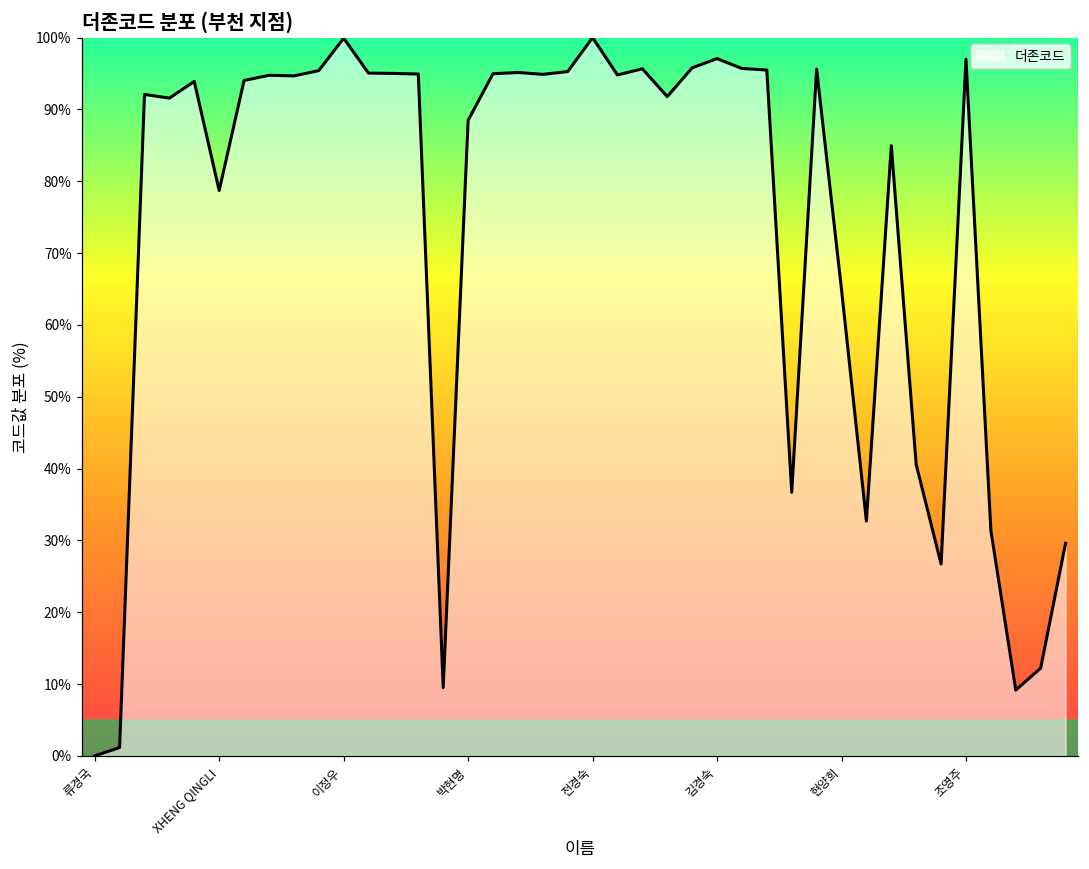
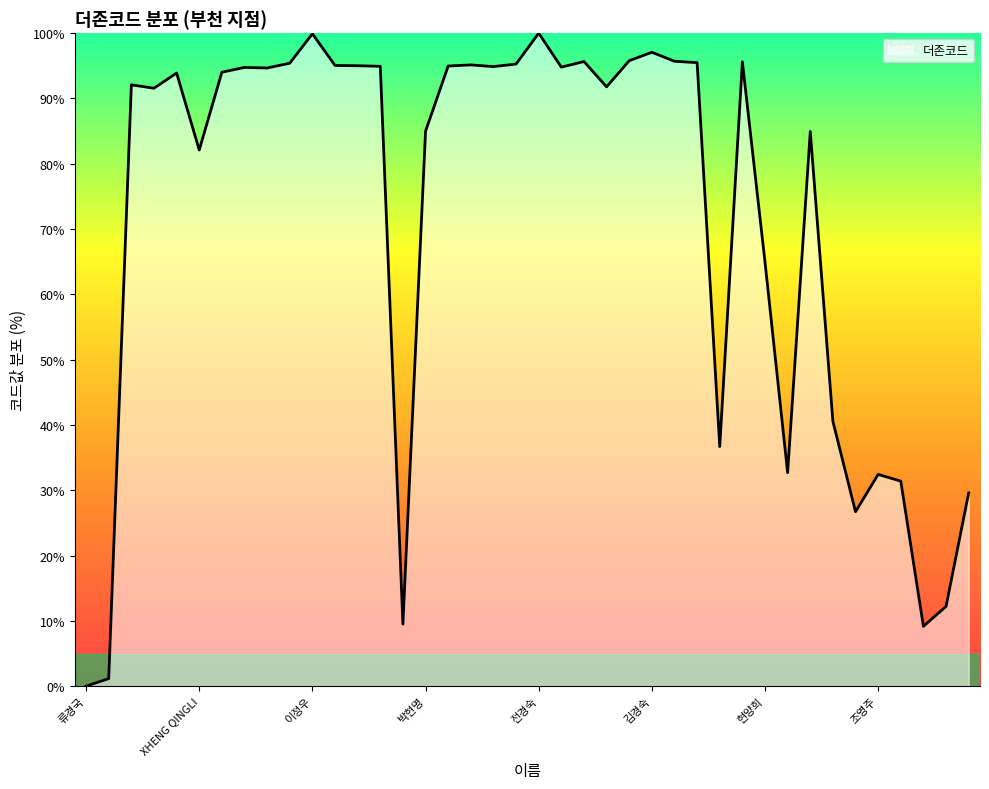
XHENG QINGLI: 79% -> 82%
박현명: 88% -> 85%
조영주: 97% -> 32%
